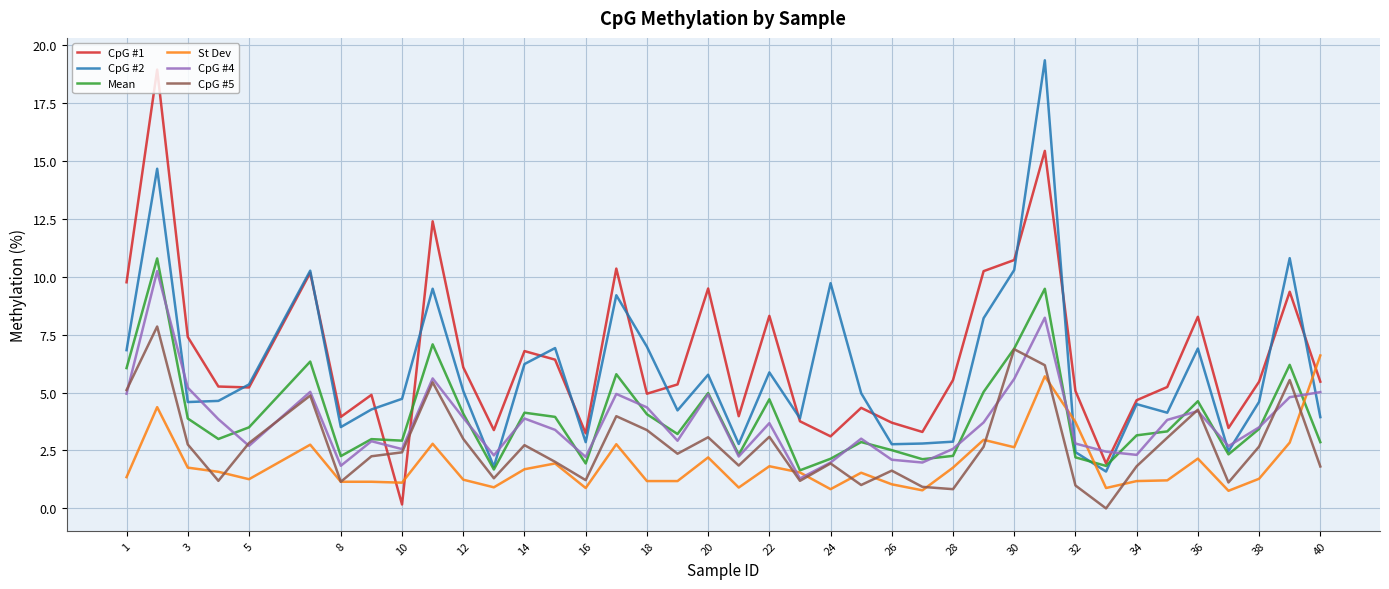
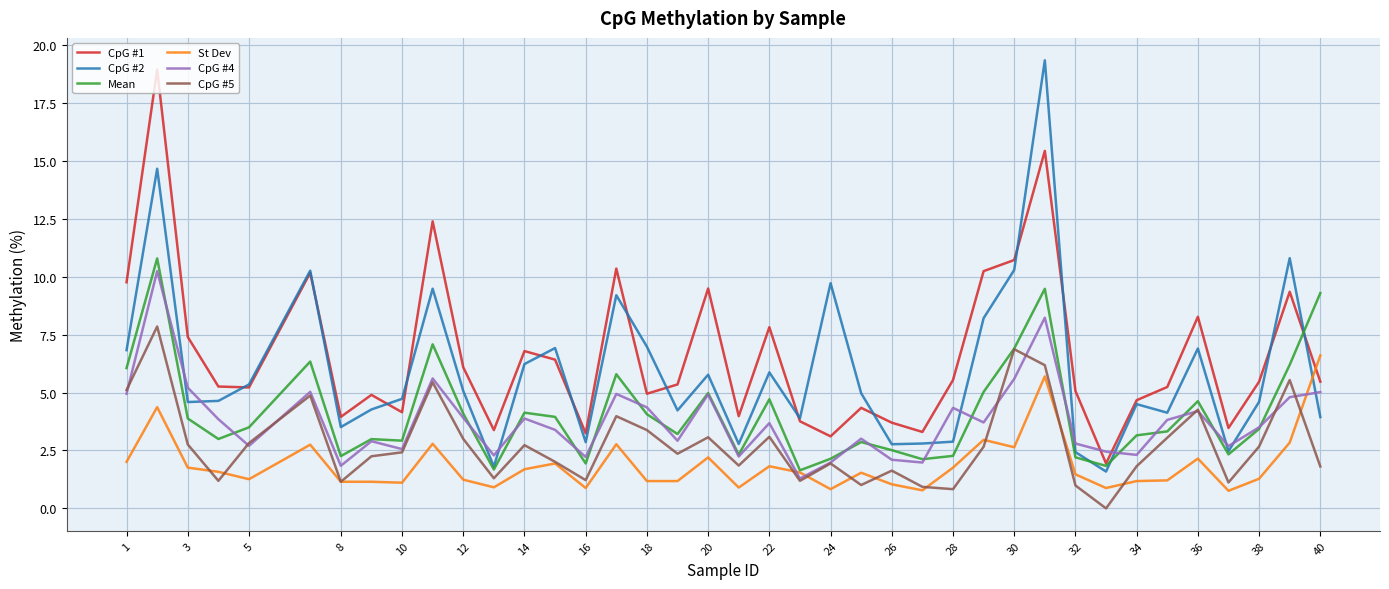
St Dev, 1: 1.4 -> 2.0
CpG #1, 10: 0.2 -> 4.2
CpG #1, 22: 8.3 -> 7.8
CpG #4, 28: 2.6 -> 4.3
St Dev, 32: 3.7 -> 1.5
Mean, 40: 2.9 -> 9.3
